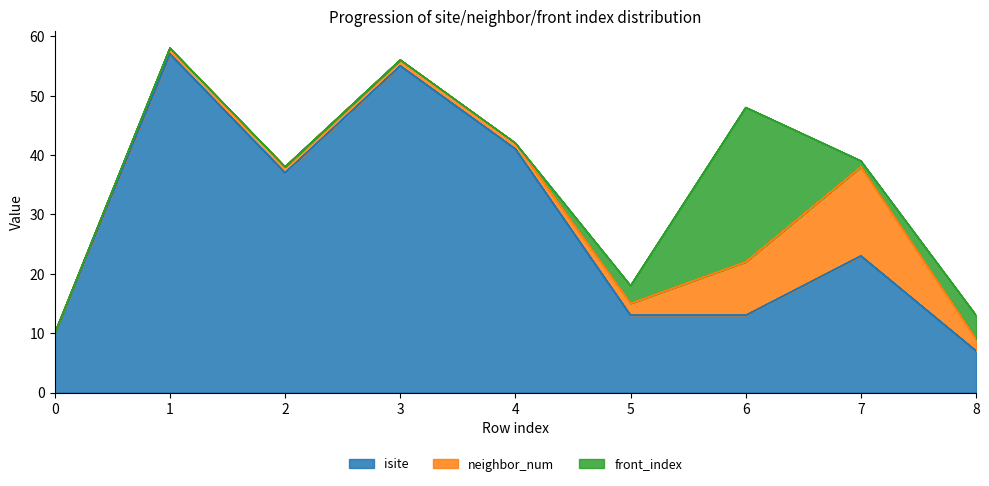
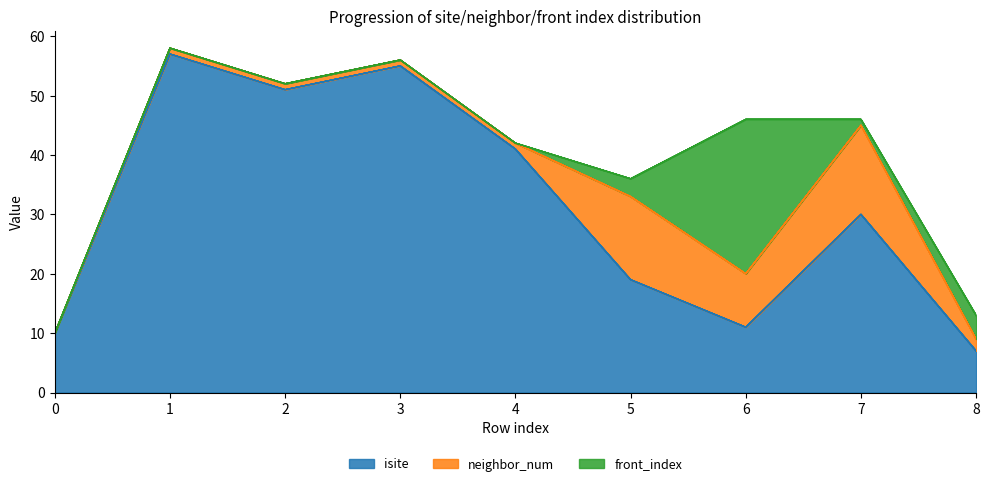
isite, 2: 37 -> 51
isite, 5: 13 -> 19
neighbor_num, 5: 2 -> 14
isite, 6: 13 -> 11
isite, 7: 23 -> 30
